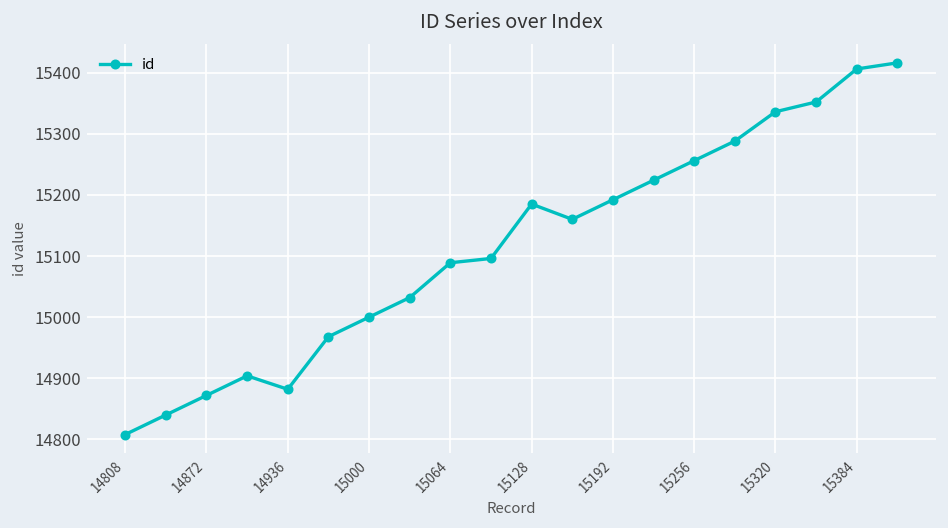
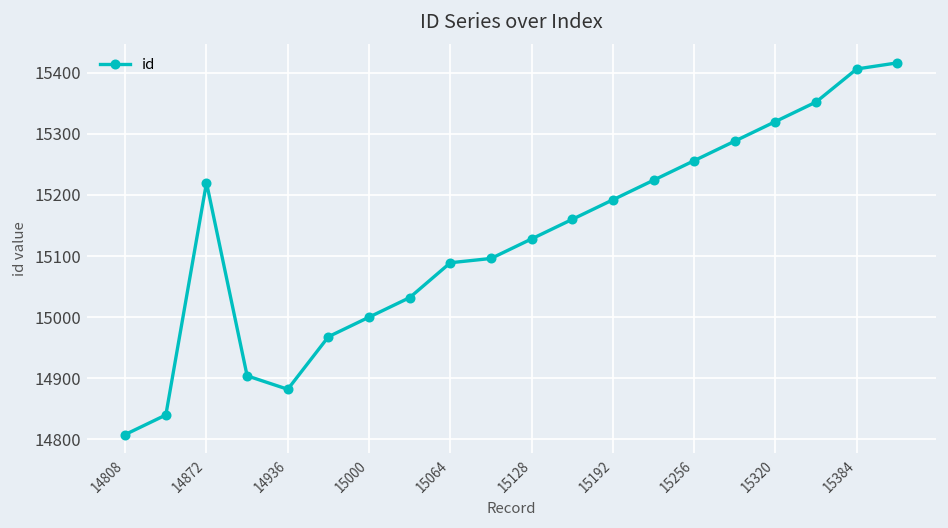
14872: 14870 -> 15220
15128: 15190 -> 15130
15320: 15340 -> 15320
